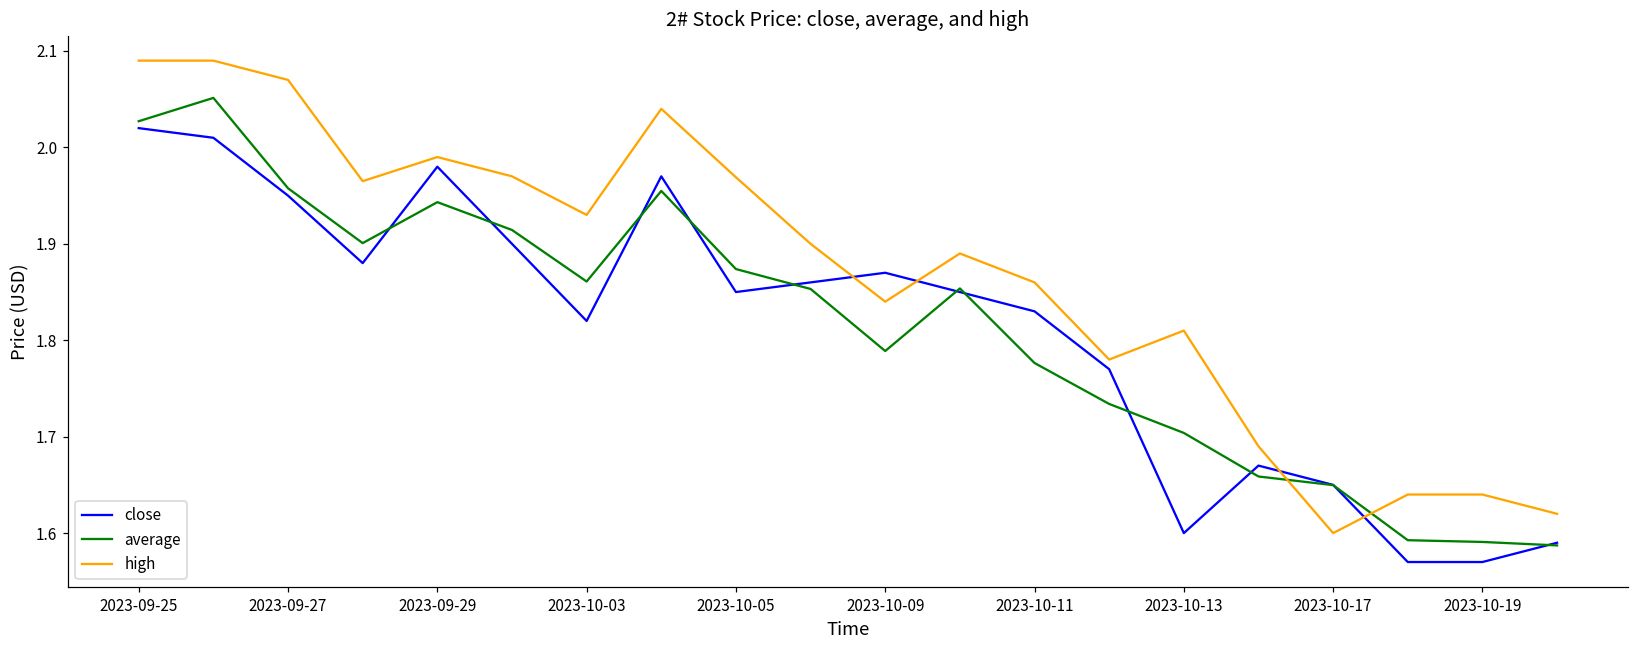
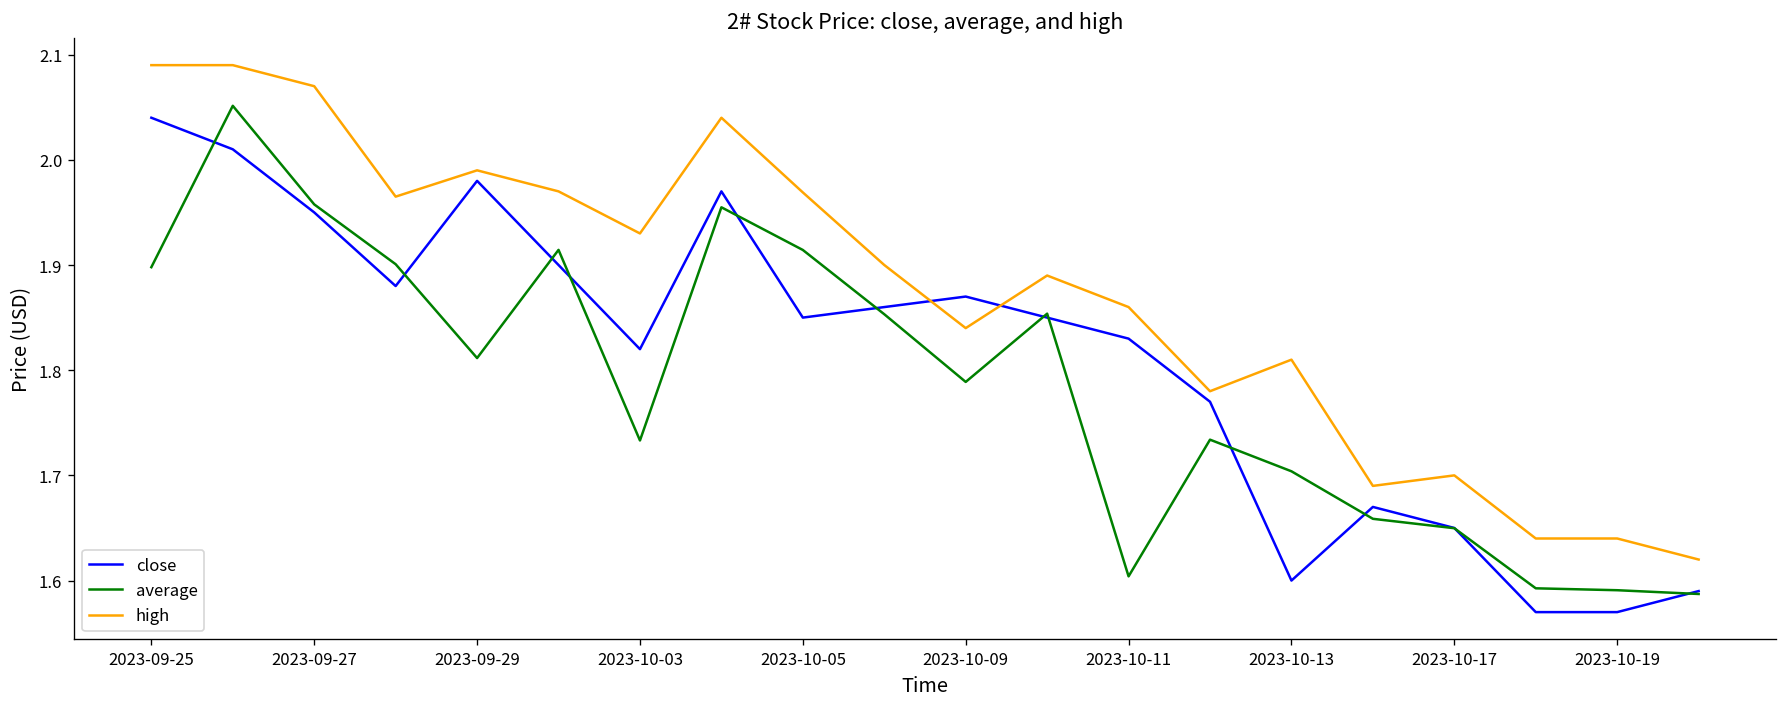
close, 2023-09-25: 2.02 -> 2.04
average, 2023-09-25: 2.03 -> 1.90
average, 2023-09-29: 1.94 -> 1.81
average, 2023-10-03: 1.86 -> 1.73
average, 2023-10-05: 1.87 -> 1.91
average, 2023-10-11: 1.78 -> 1.60
high, 2023-10-17: 1.6 -> 1.7
